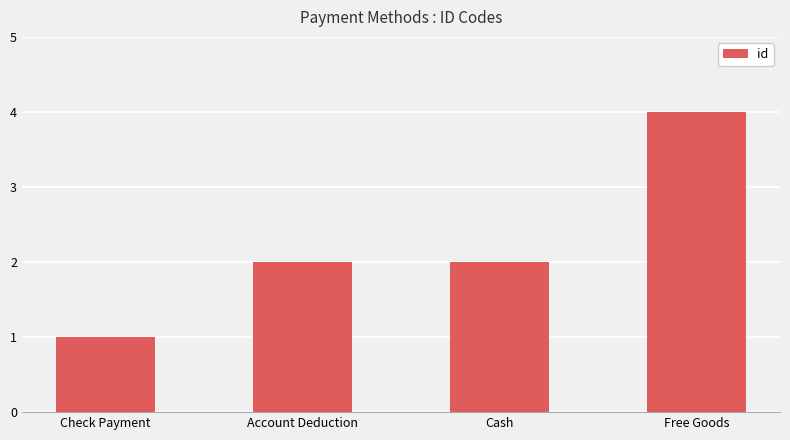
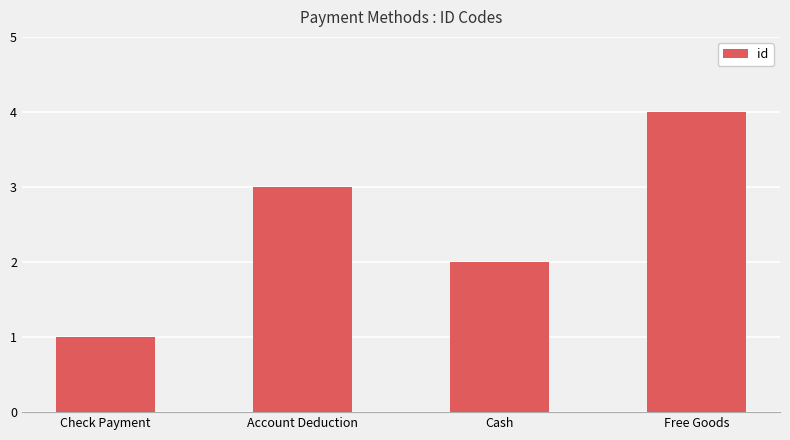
Account Deduction: 2 -> 3
